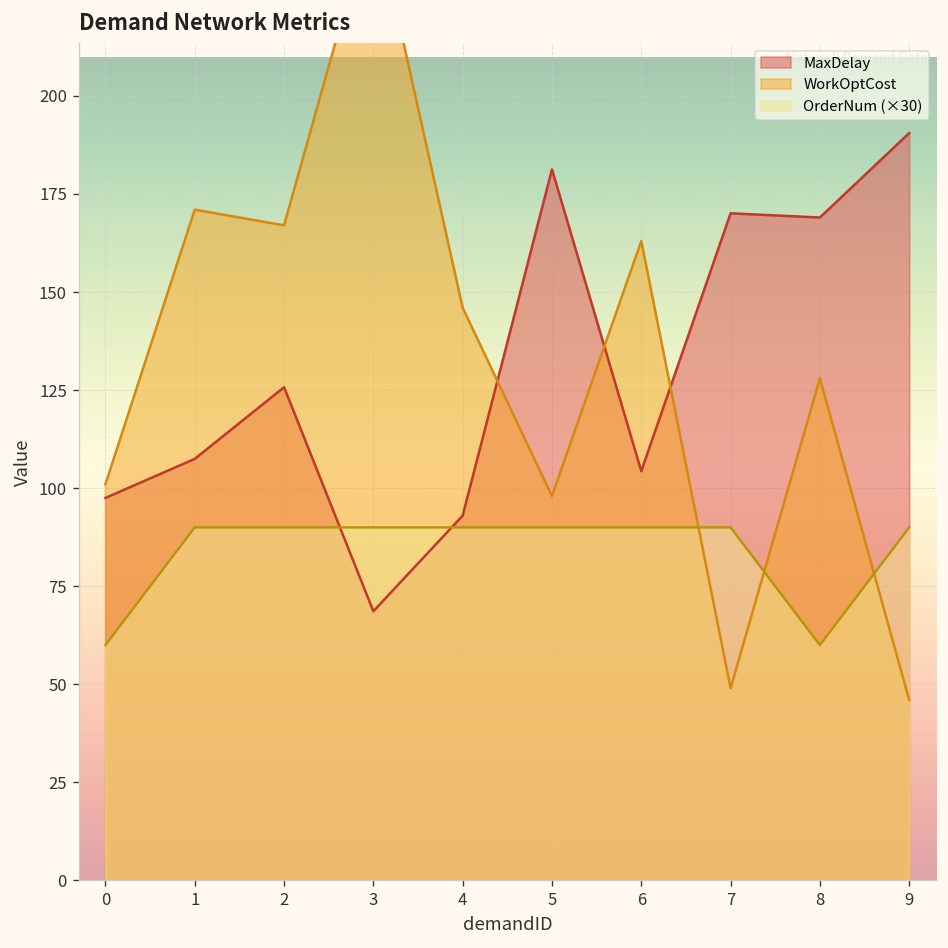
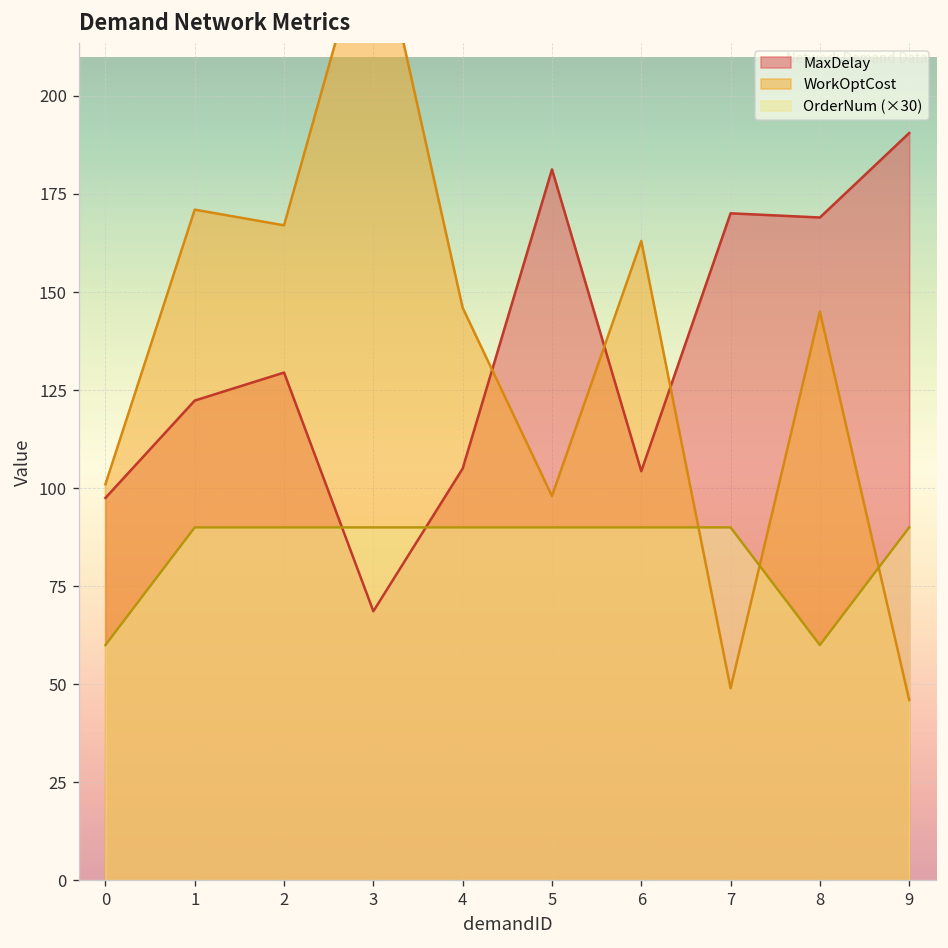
MaxDelay, 1: 107 -> 122
MaxDelay, 2: 126 -> 129
MaxDelay, 4: 93 -> 105
WorkOptCost, 8: 128 -> 145
